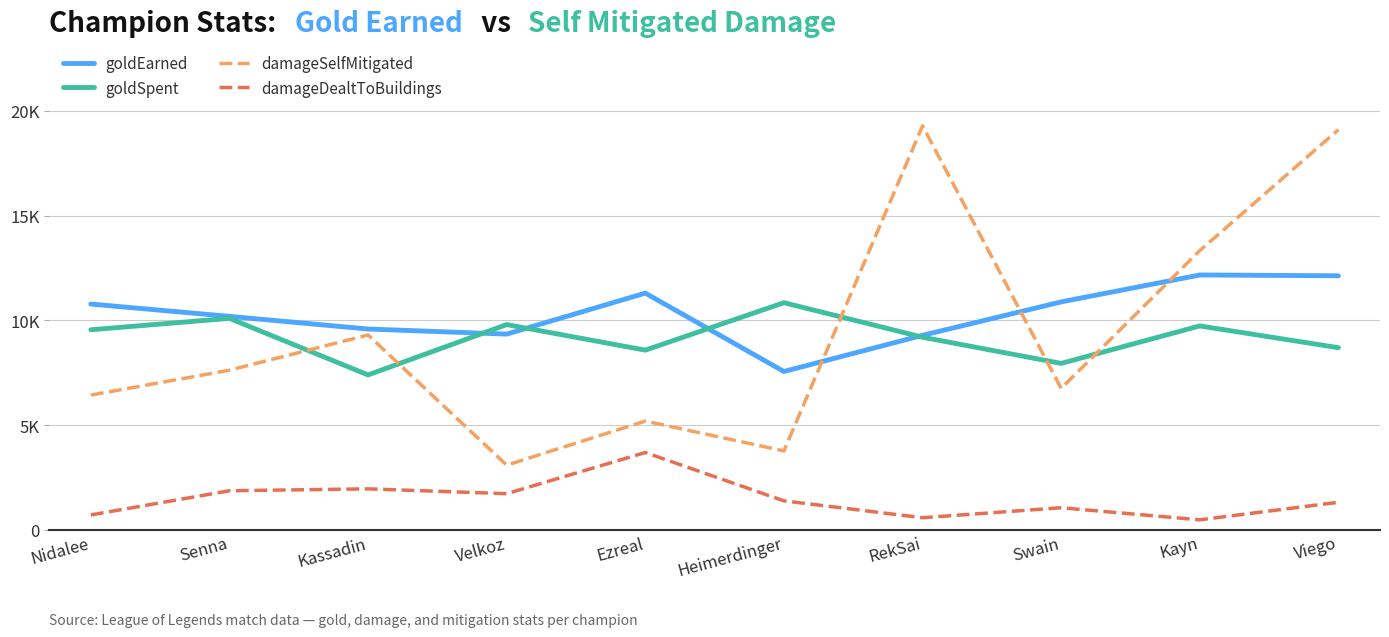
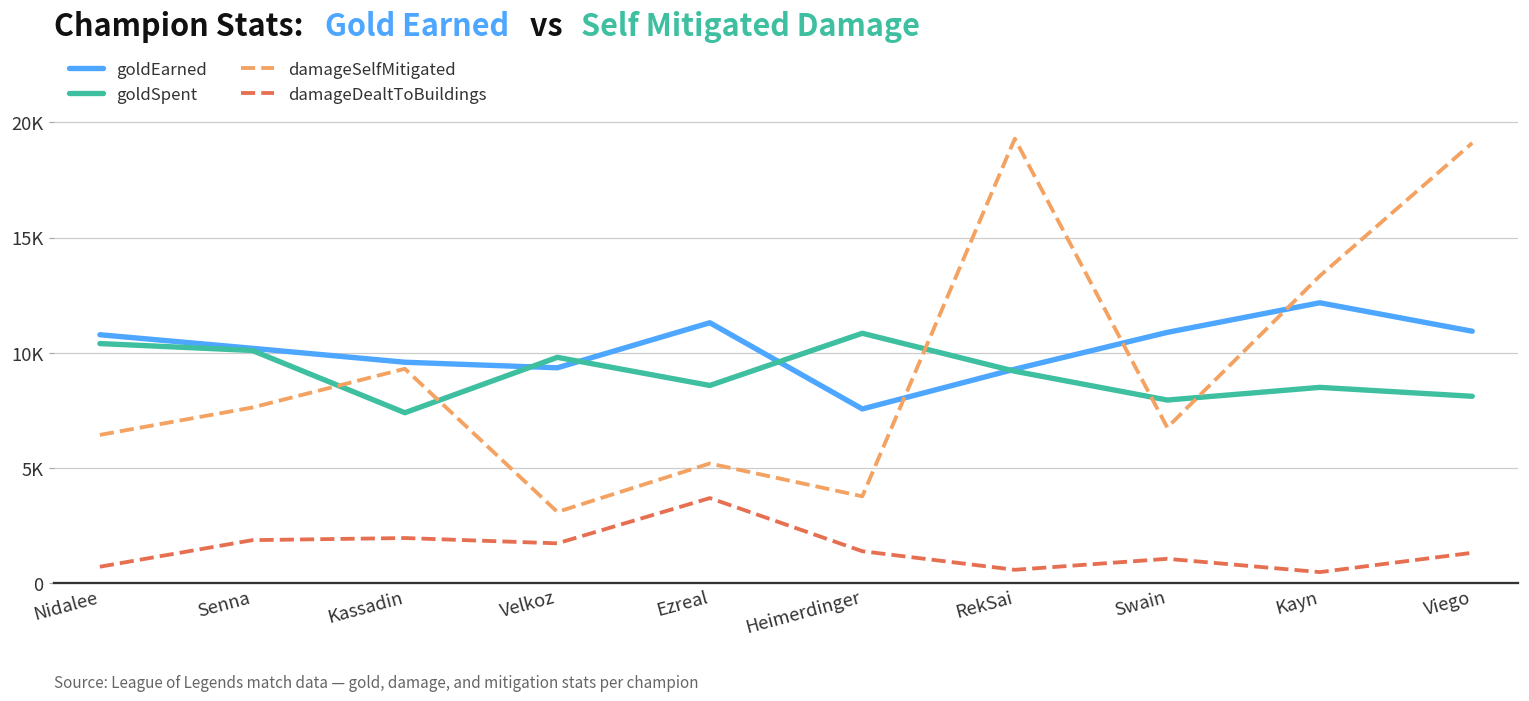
goldSpent, Nidalee: 9600 -> 10400
goldSpent, Kayn: 9700 -> 8500
goldEarned, Viego: 12100 -> 10900
goldSpent, Viego: 8700 -> 8100
